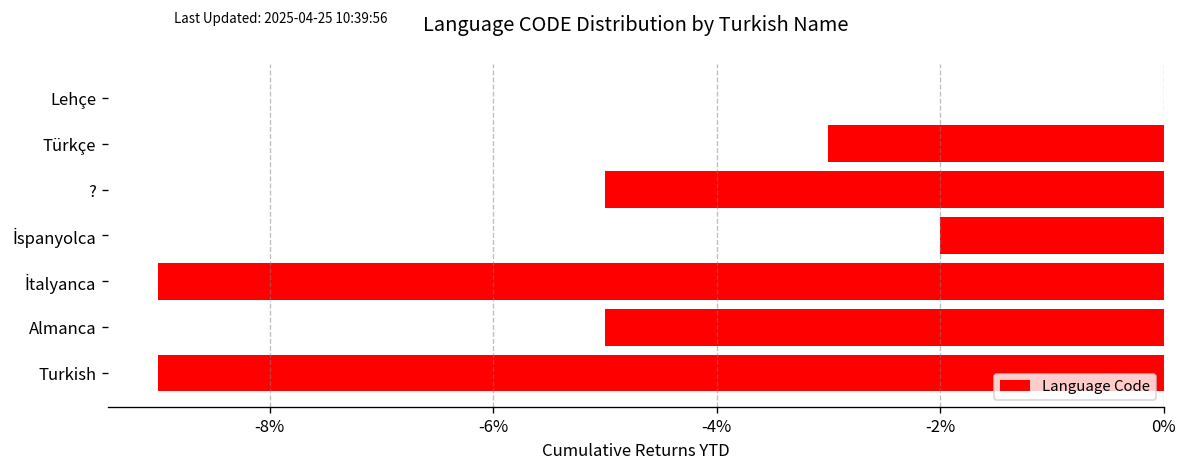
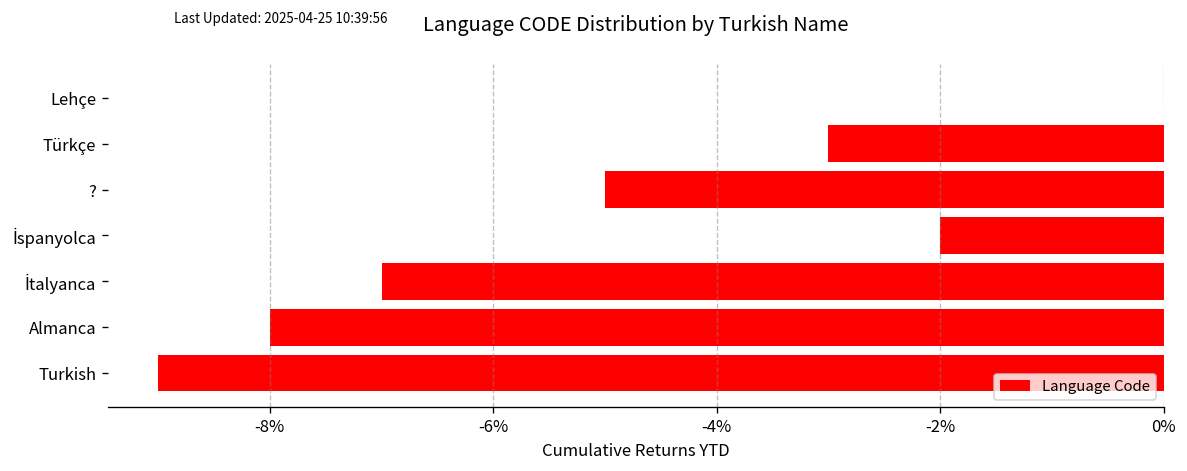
İtalyanca: -9.0% -> -7.0%
Almanca: -5.0% -> -8.0%
